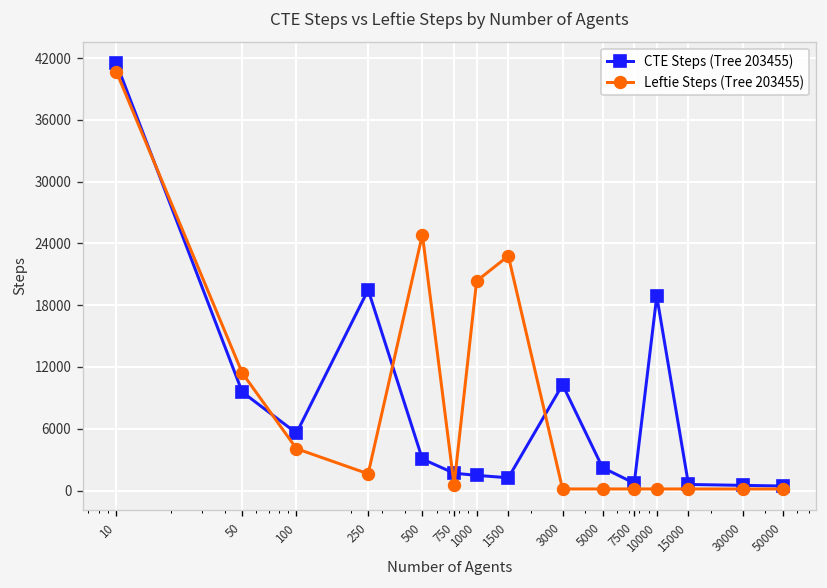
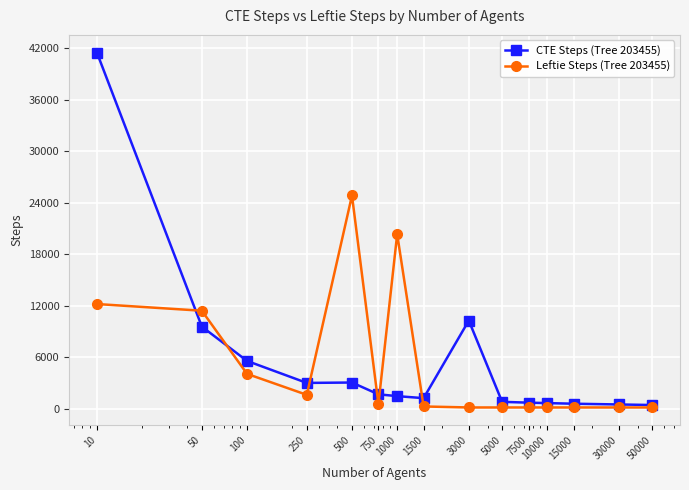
Leftie Steps (Tree 203455), 10: 41000 -> 12000
CTE Steps (Tree 203455), 250: 19000 -> 3000
Leftie Steps (Tree 203455), 1500: 23000 -> 0
CTE Steps (Tree 203455), 5000: 2000 -> 1000
CTE Steps (Tree 203455), 10000: 19000 -> 1000
